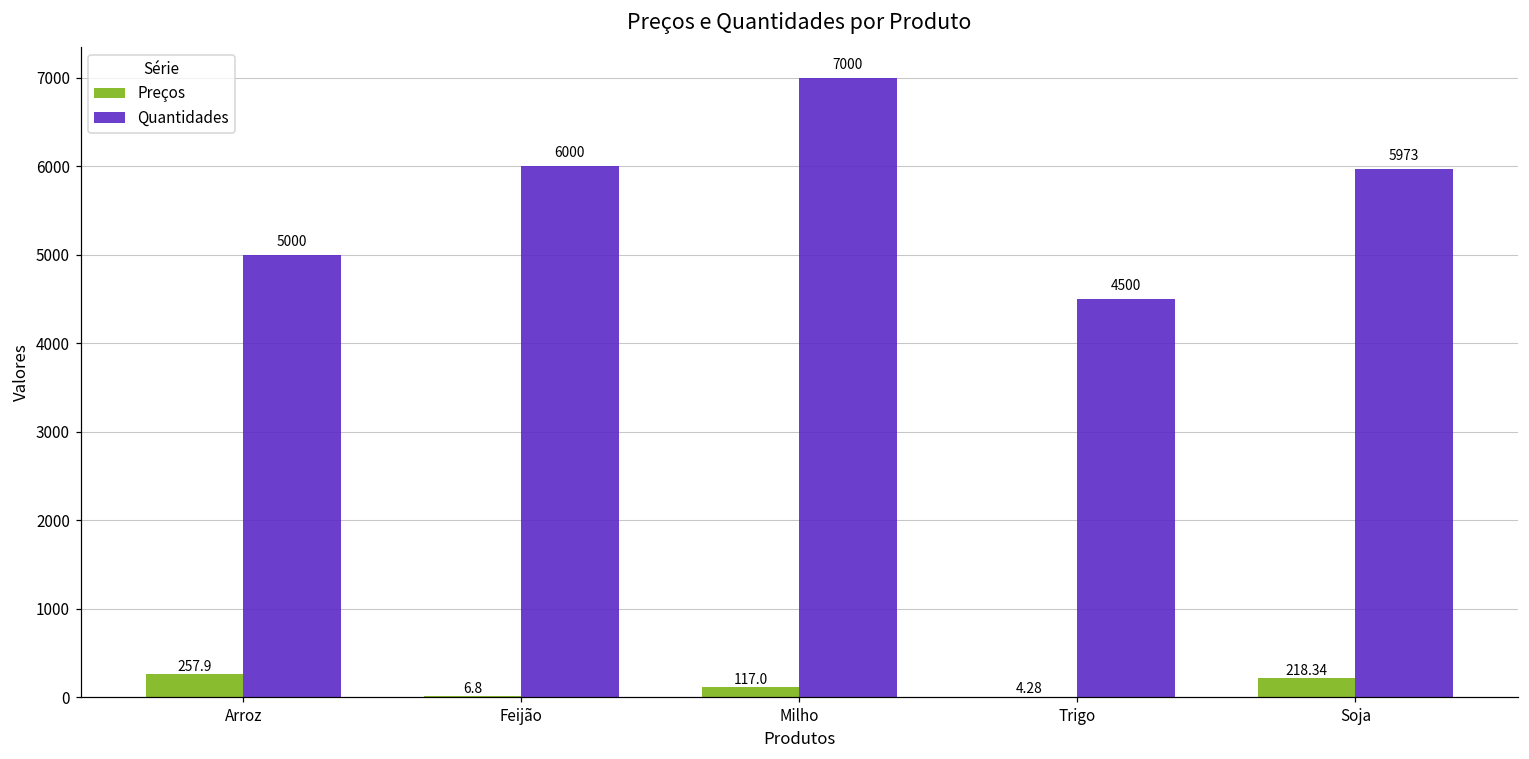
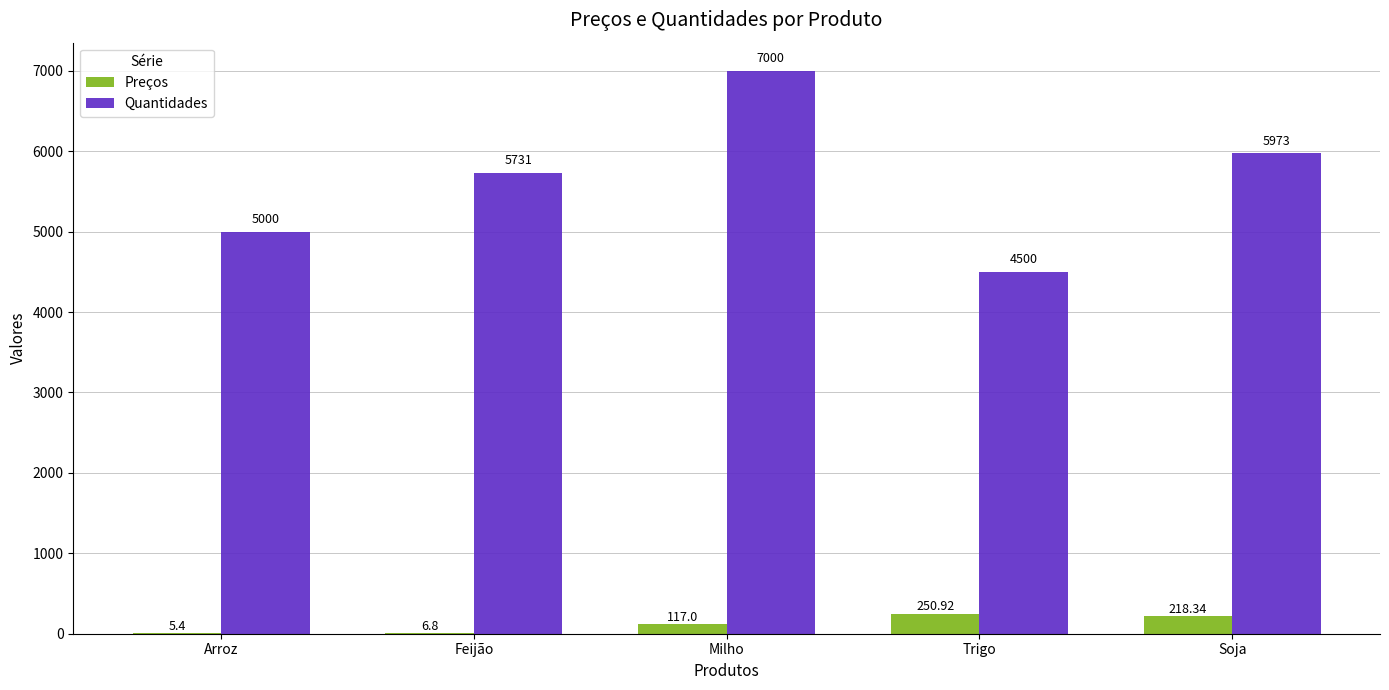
Preços, Arroz: 257.9 -> 5.4
Quantidades, Feijão: 6000 -> 5731
Preços, Trigo: 4.28 -> 250.92
